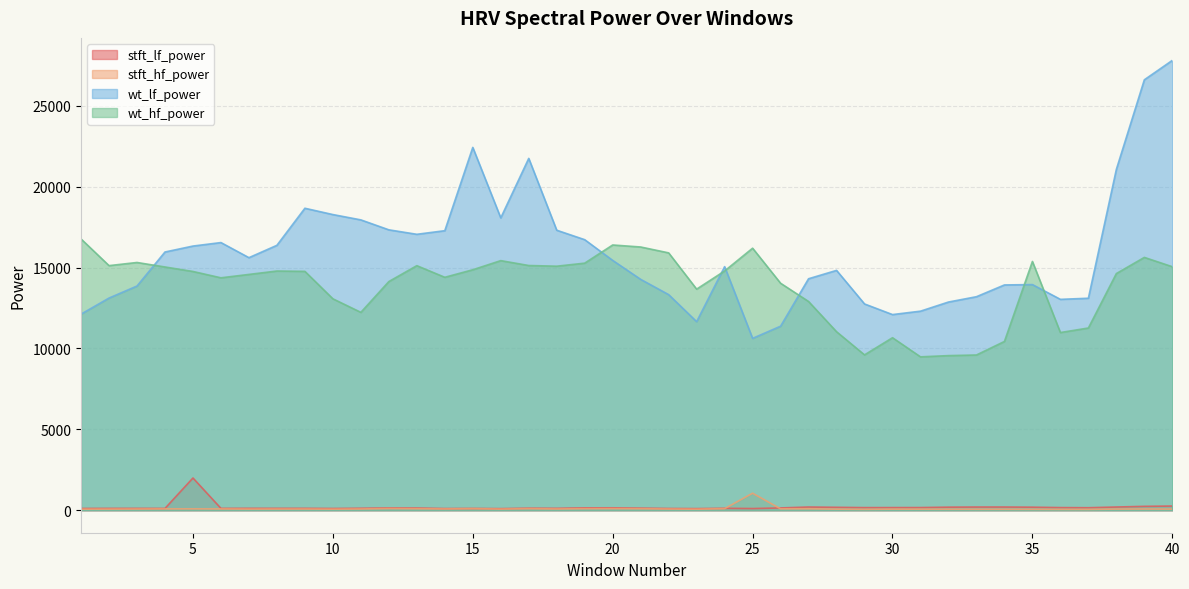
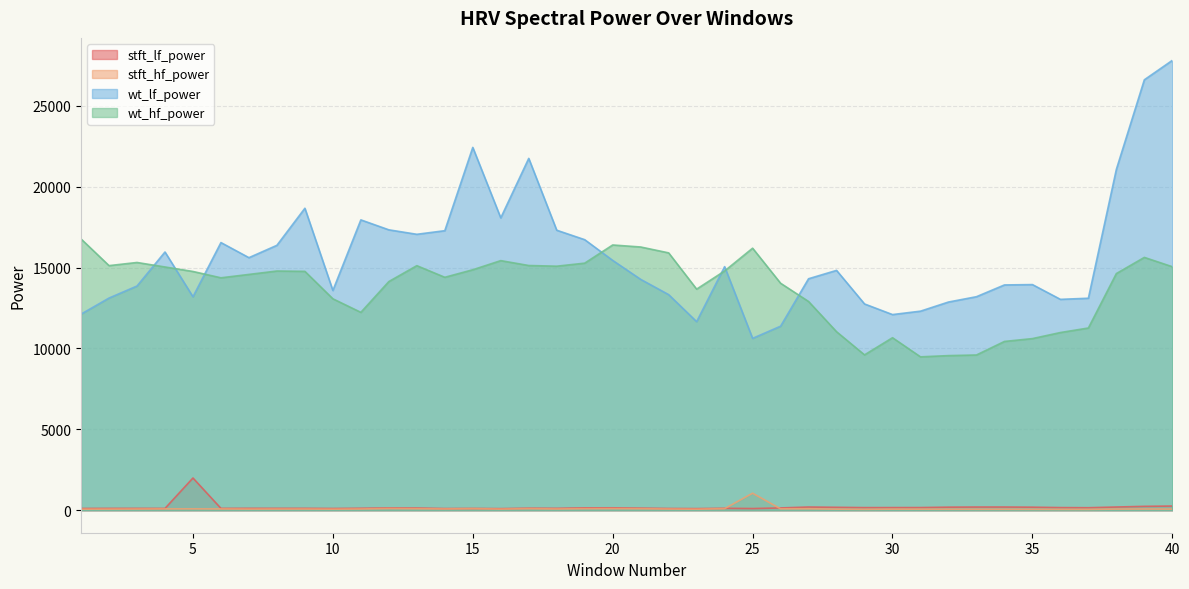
wt_lf_power, 5: 16300 -> 13200
wt_lf_power, 10: 18300 -> 13600
wt_hf_power, 35: 15400 -> 10600
